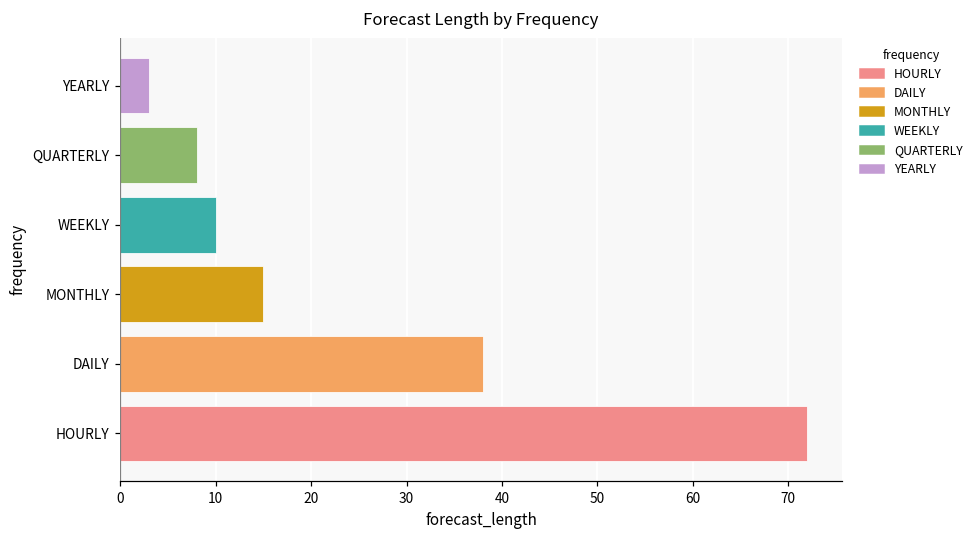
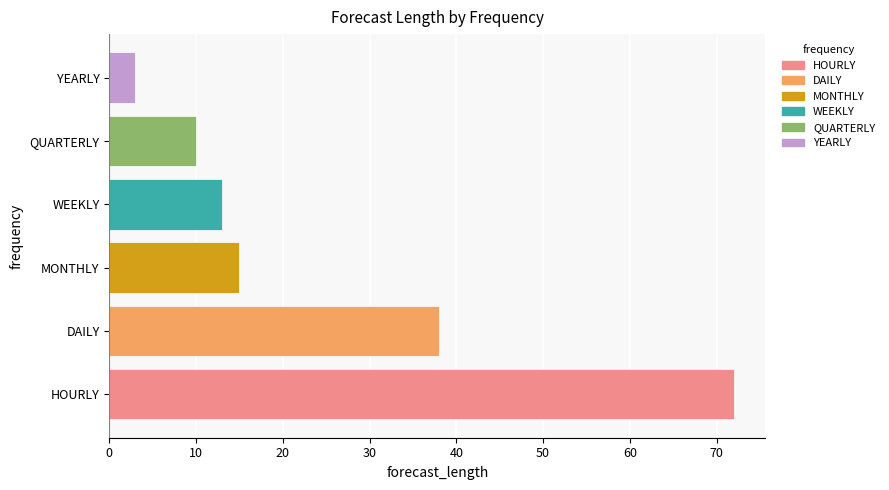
QUARTERLY: 8 -> 10
WEEKLY: 10 -> 13
